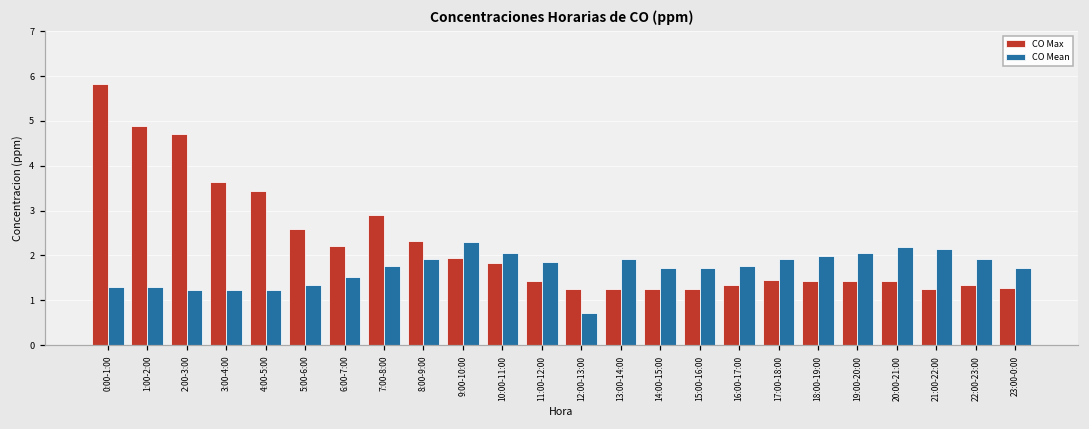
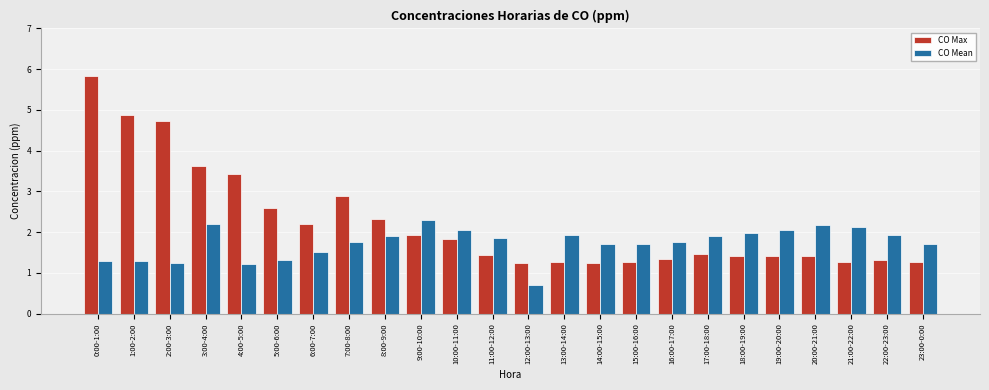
CO Mean, 3:00-4:00: 1.2 -> 2.2
